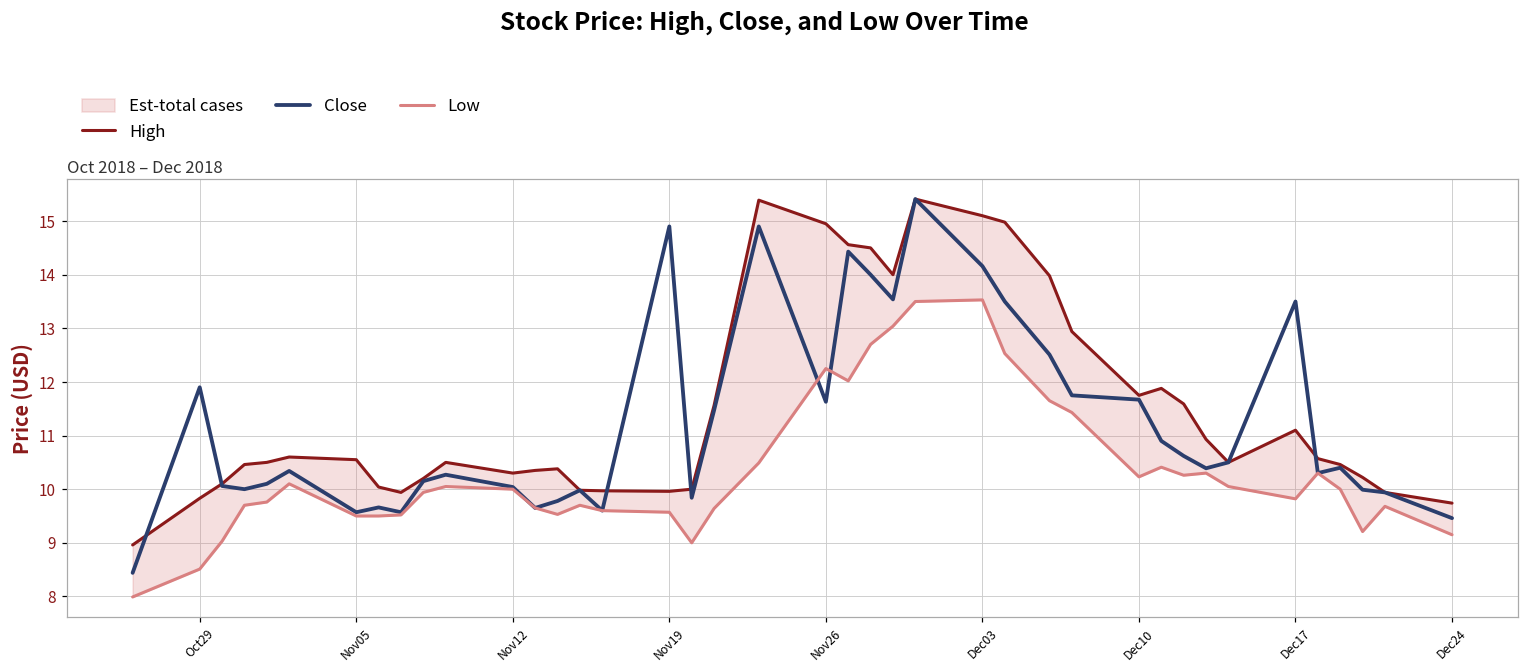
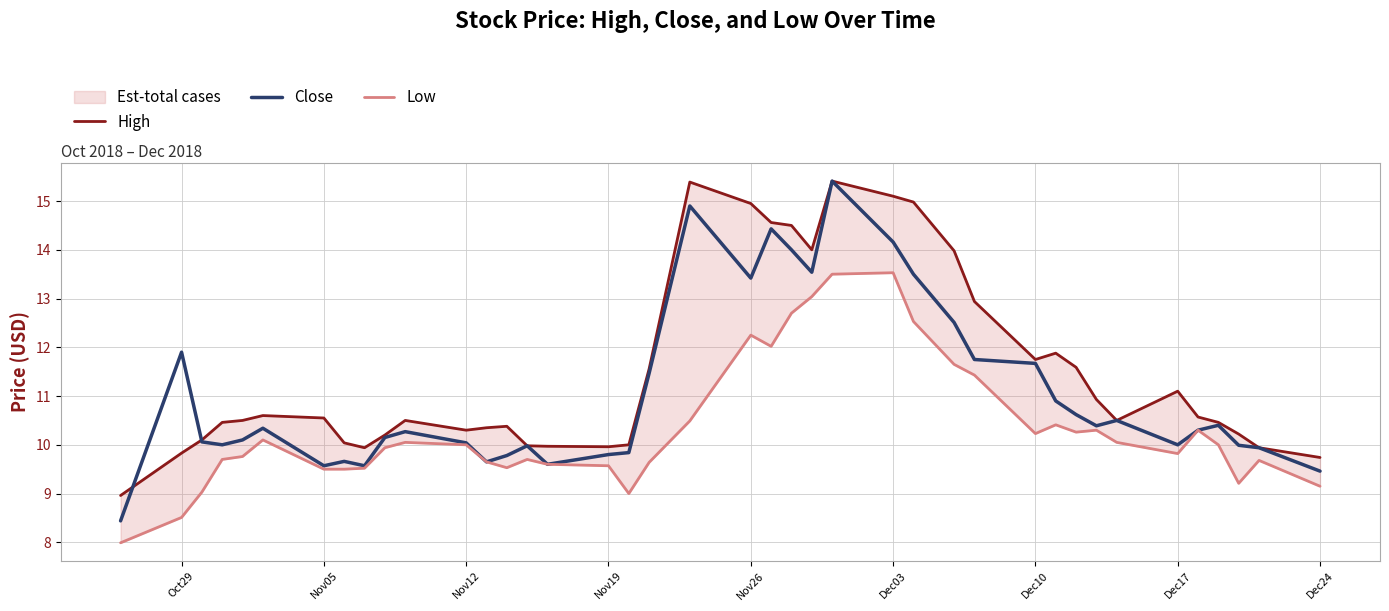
Close, Nov19: 14.9 -> 9.8
Close, Nov26: 11.6 -> 13.4
Close, Dec17: 13.5 -> 10.0
